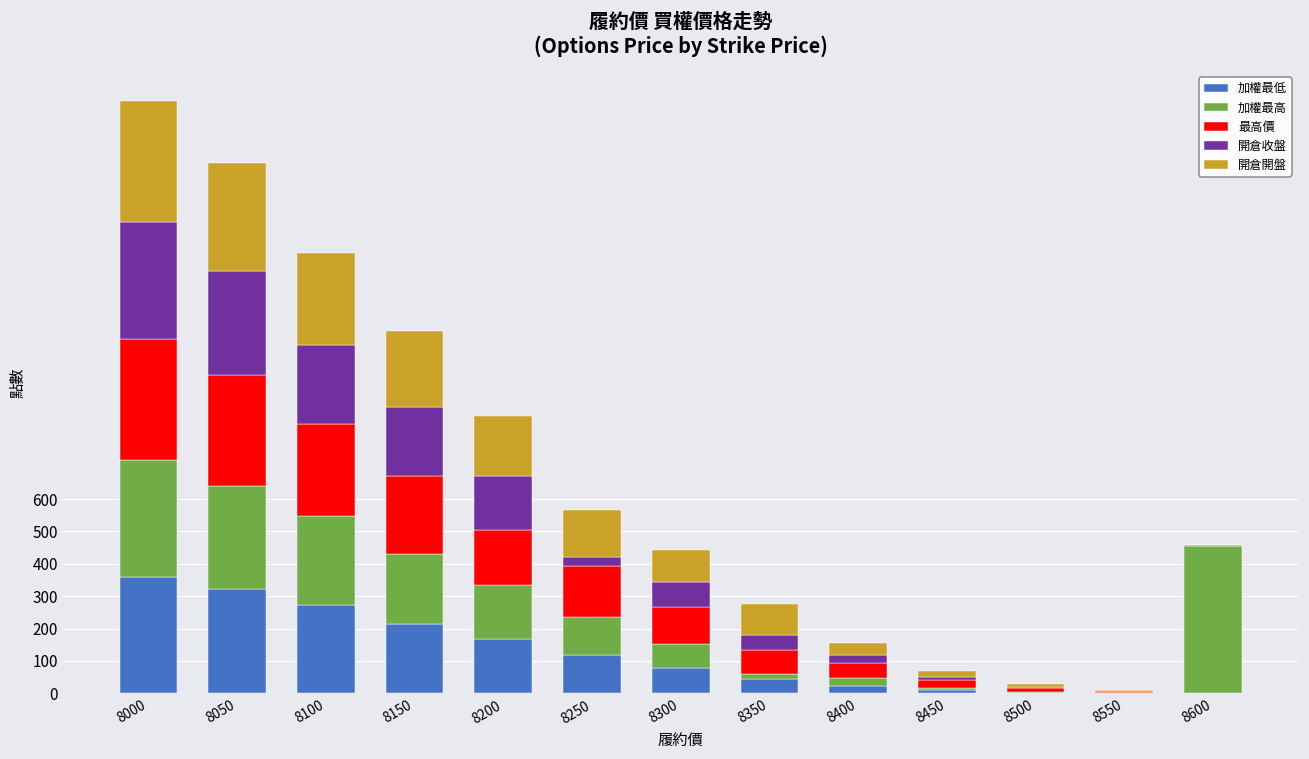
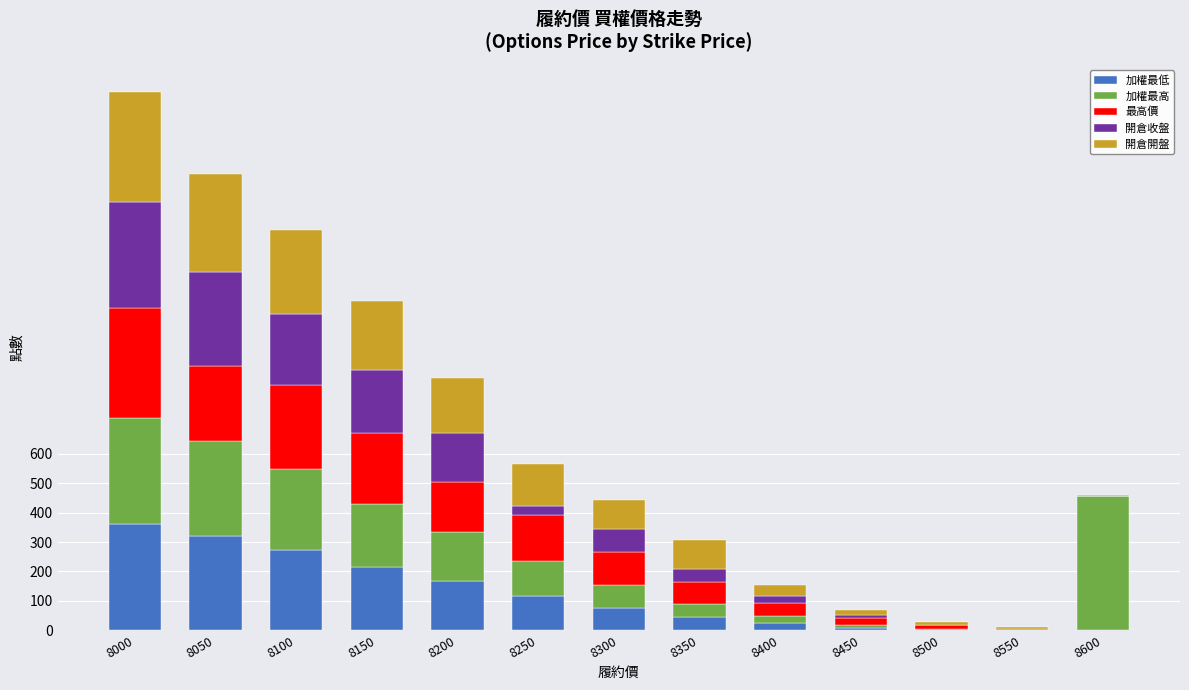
最高價, 8050: 340 -> 260
加權最高, 8350: 10 -> 40
